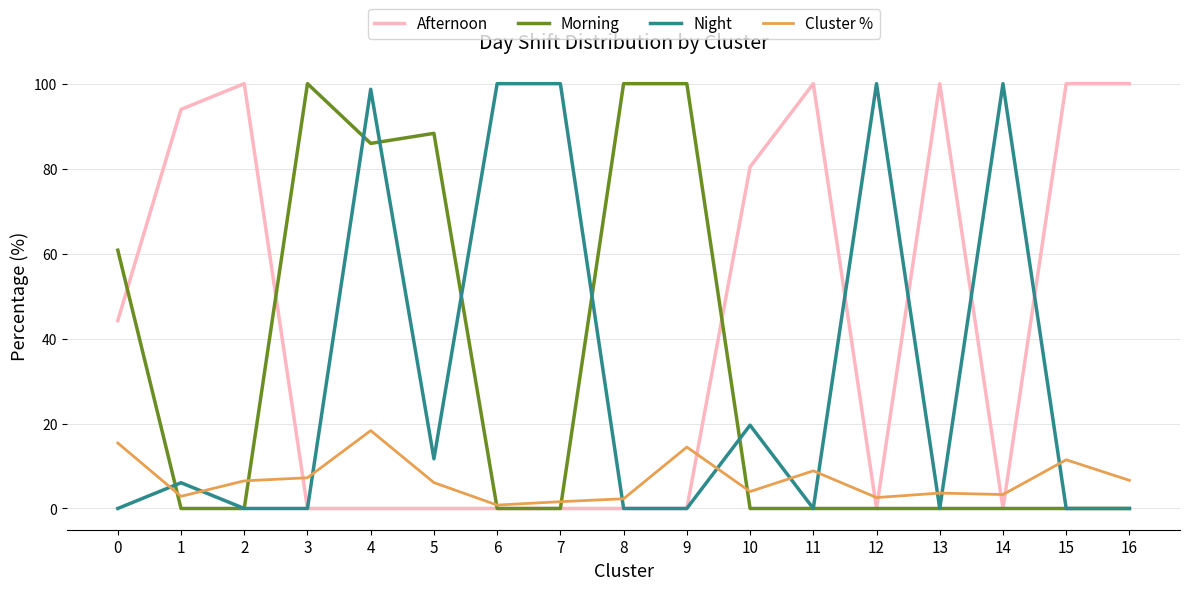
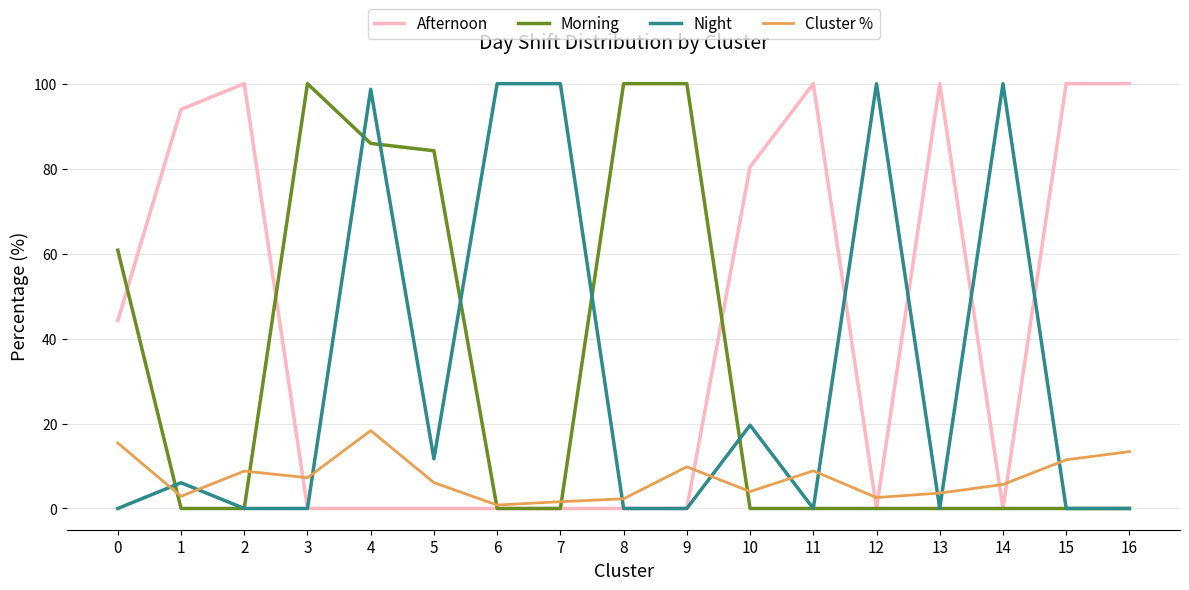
Cluster %, 2: 7 -> 9
Morning, 5: 88 -> 84
Cluster %, 9: 14 -> 10
Cluster %, 14: 3 -> 6
Cluster %, 16: 7 -> 13
